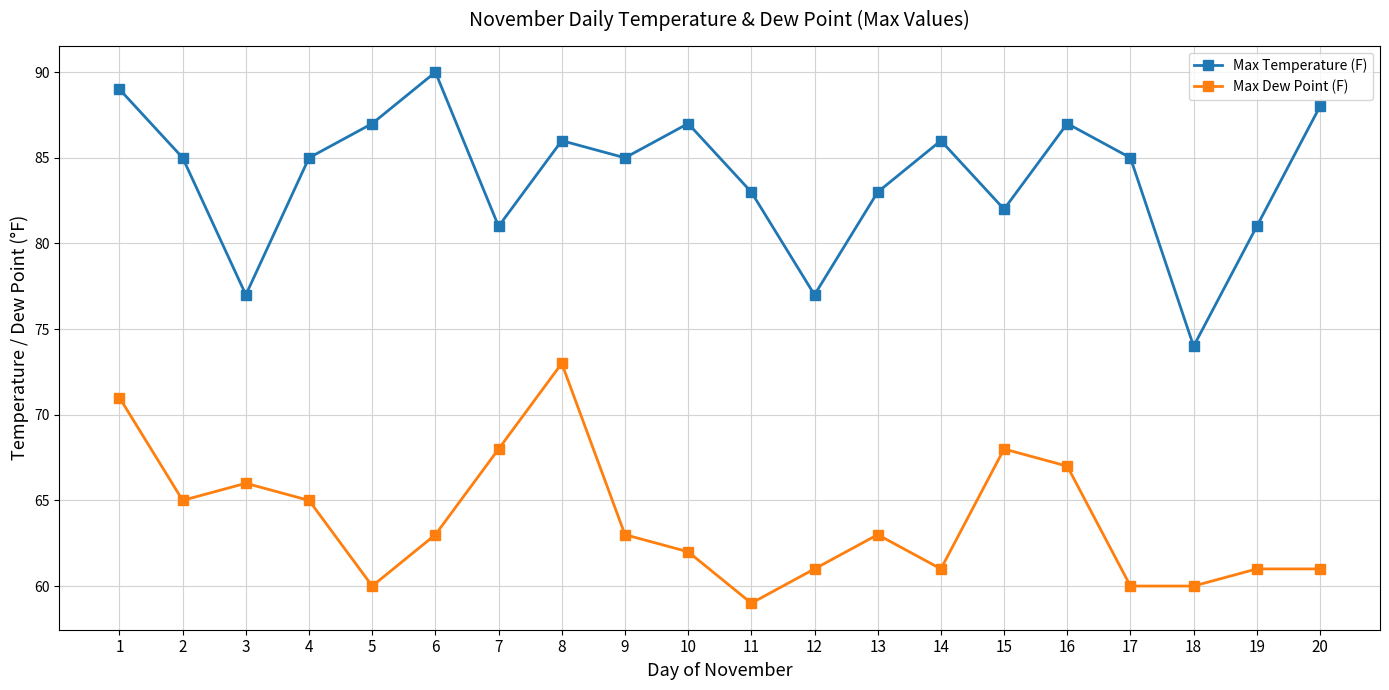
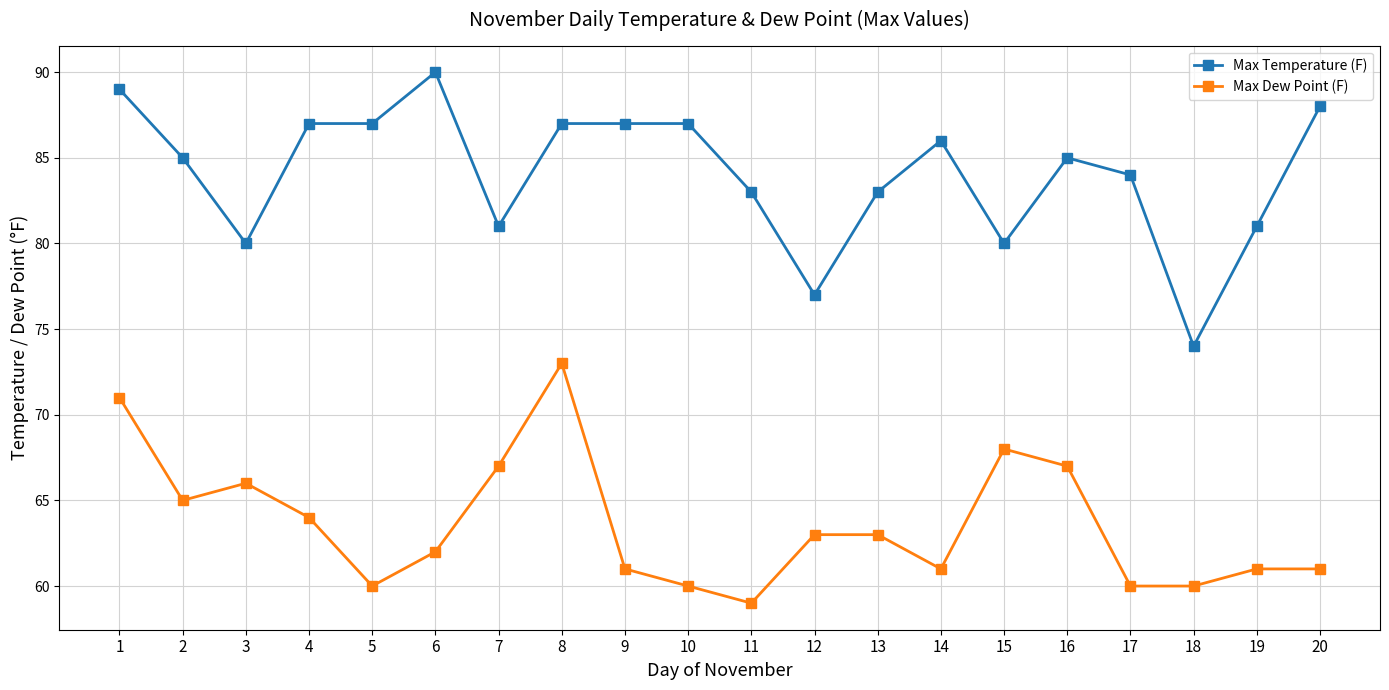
Max Temperature (F), 3: 77 -> 80
Max Temperature (F), 4: 85 -> 87
Max Dew Point (F), 4: 65 -> 64
Max Dew Point (F), 6: 63 -> 62
Max Dew Point (F), 7: 68 -> 67
Max Temperature (F), 8: 86 -> 87
Max Temperature (F), 9: 85 -> 87
Max Dew Point (F), 9: 63 -> 61
Max Dew Point (F), 10: 62 -> 60
Max Dew Point (F), 12: 61 -> 63
Max Temperature (F), 15: 82 -> 80
Max Temperature (F), 16: 87 -> 85
Max Temperature (F), 17: 85 -> 84
